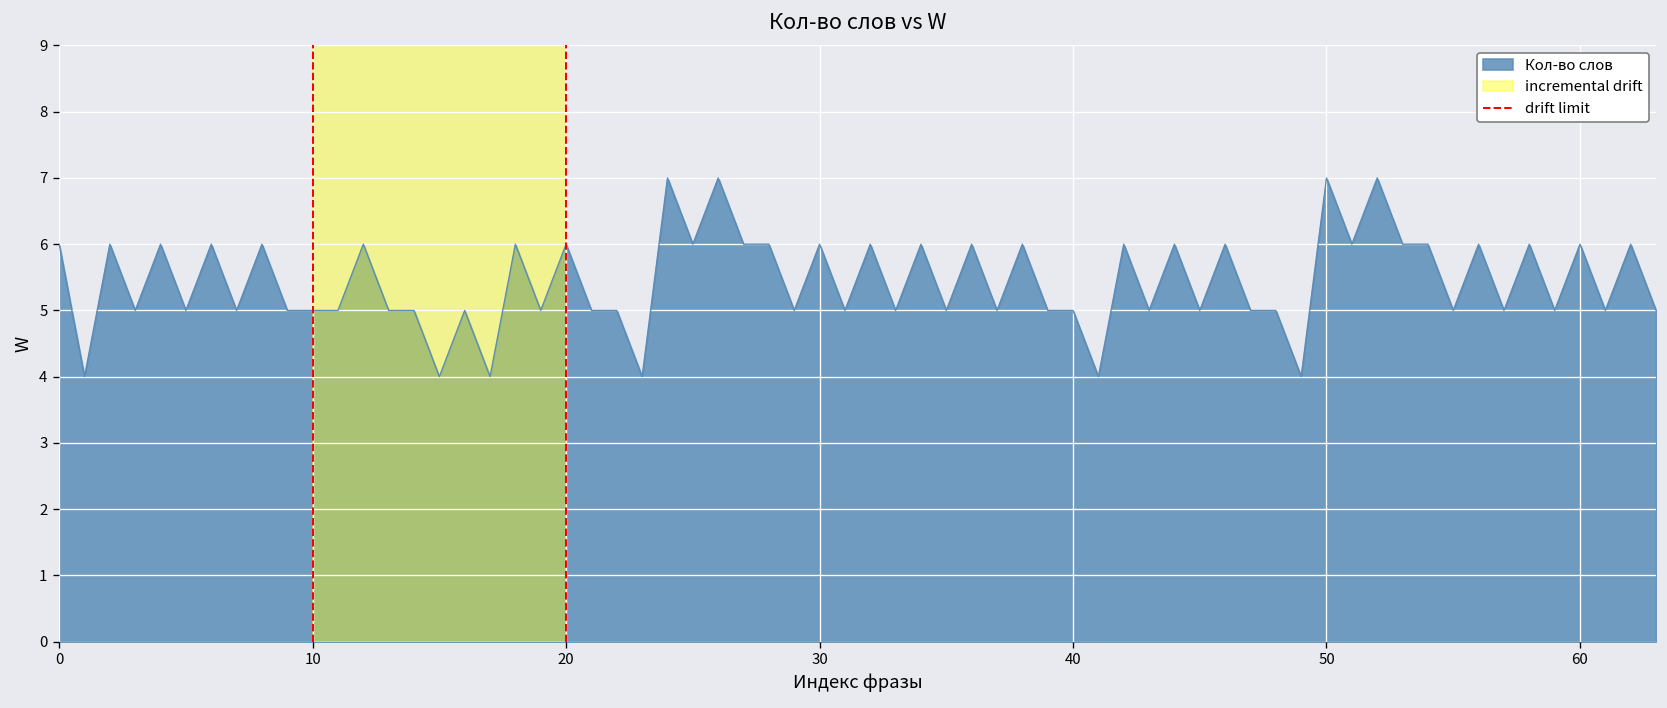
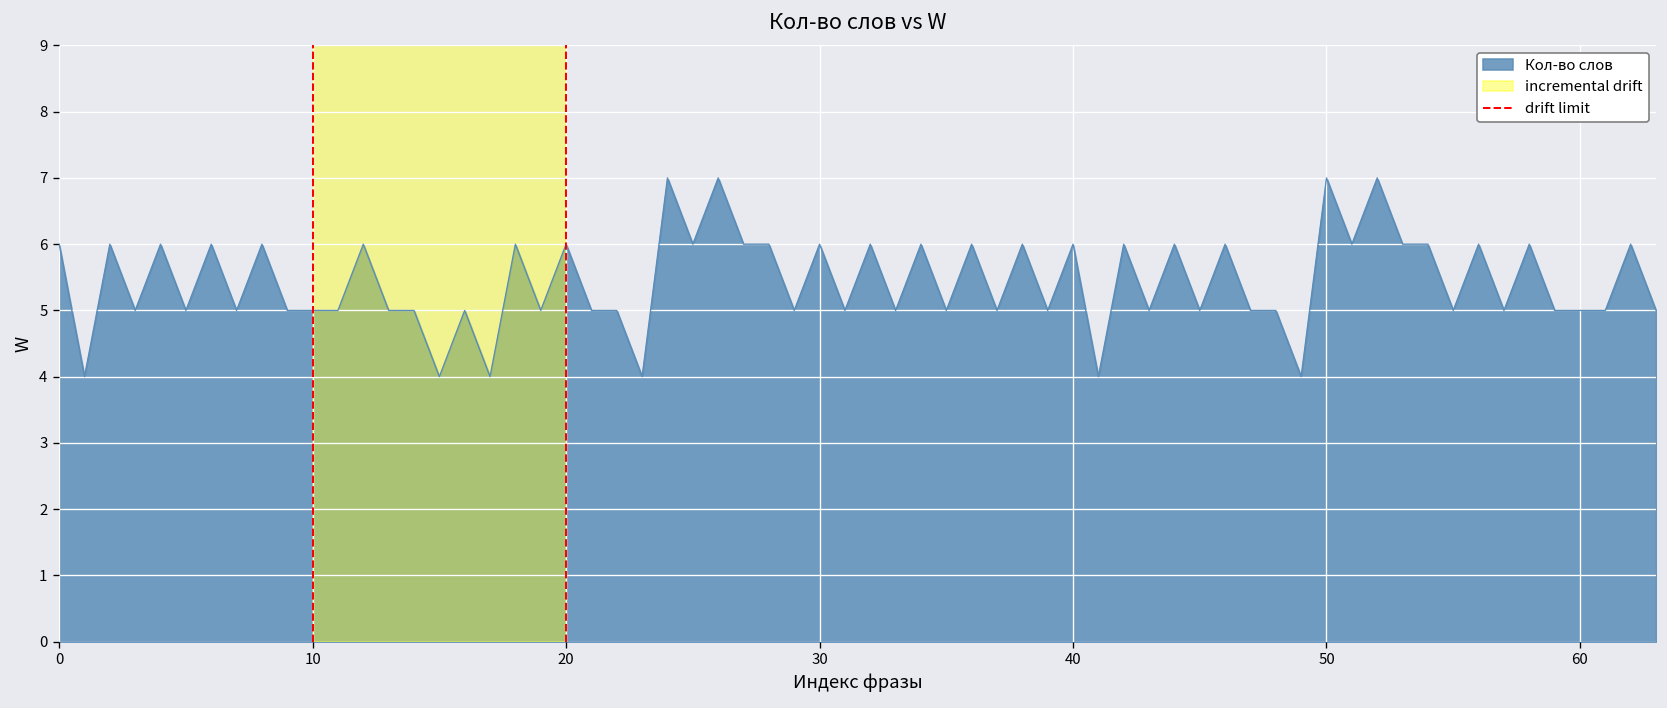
40: 5 -> 6
60: 6 -> 5
